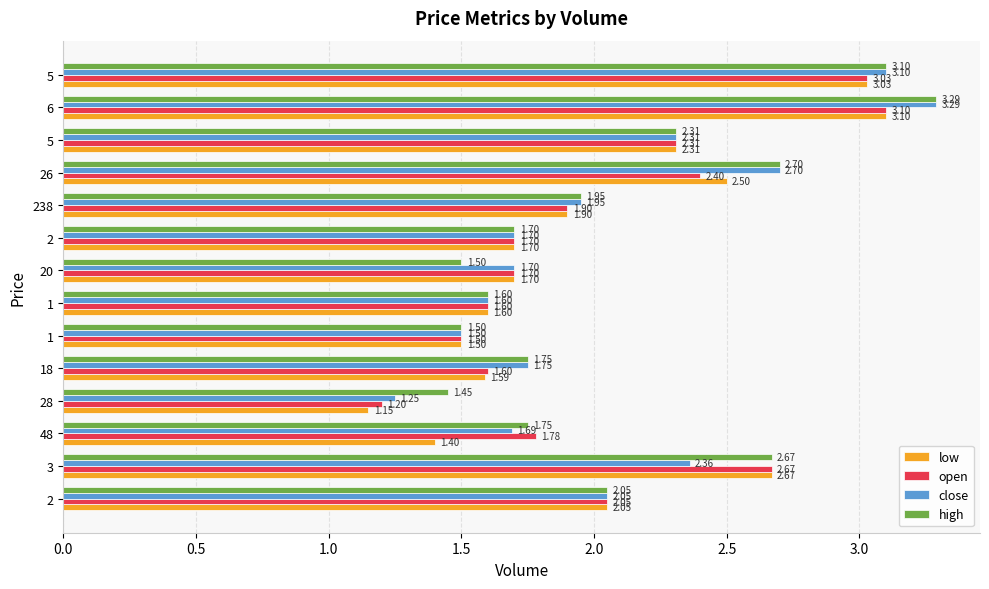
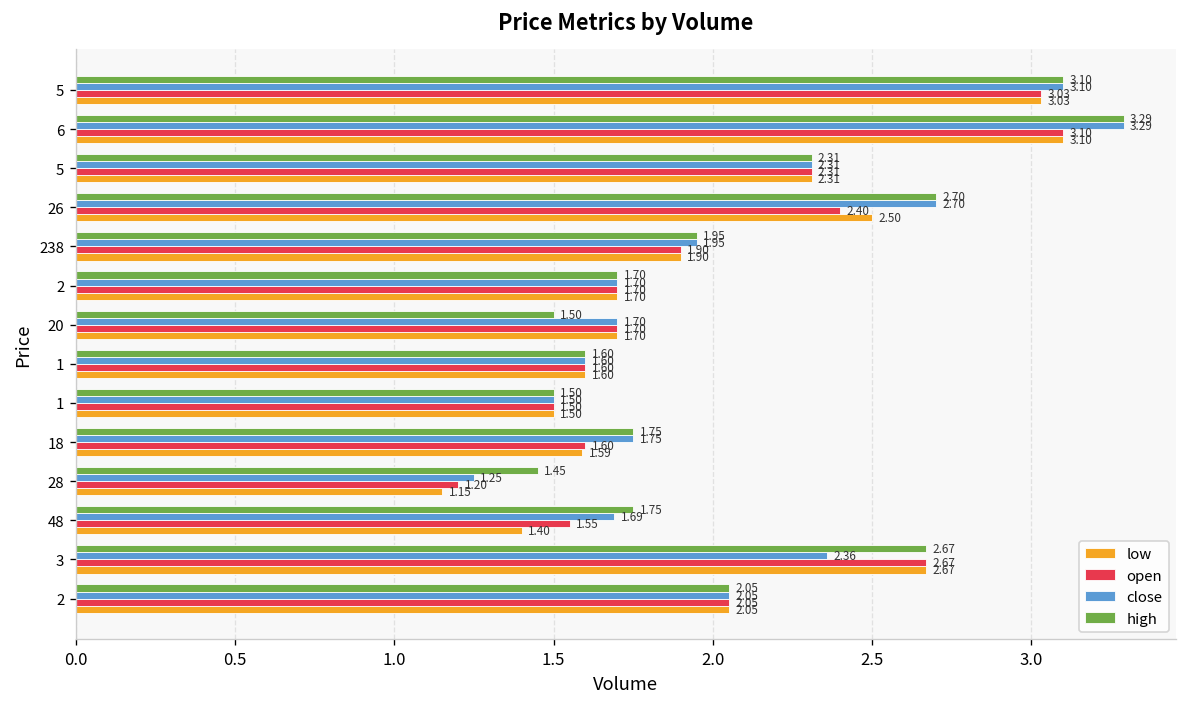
open, 48: 1.78 -> 1.55
